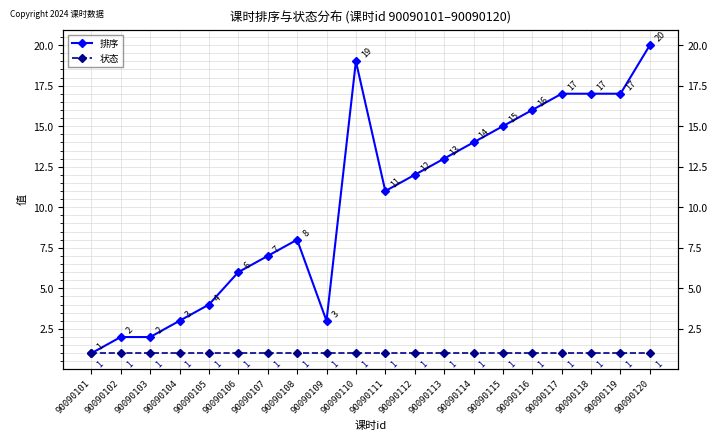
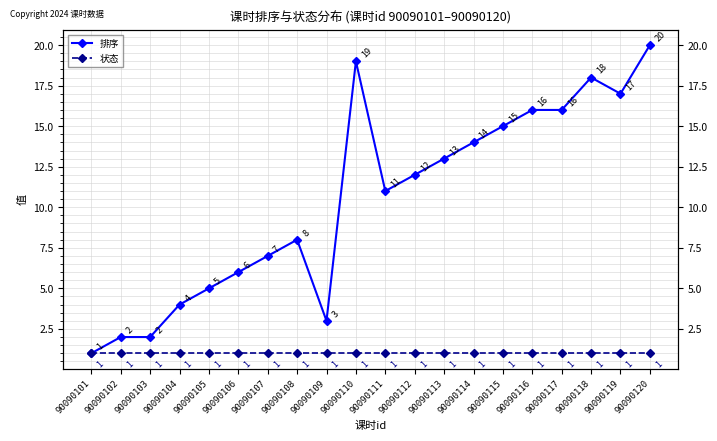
排序, 90090104: 3 -> 4
排序, 90090105: 4 -> 5
排序, 90090117: 17 -> 16
排序, 90090118: 17 -> 18
